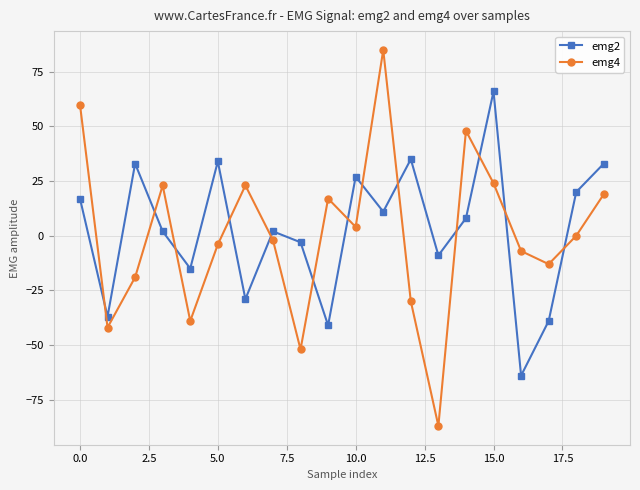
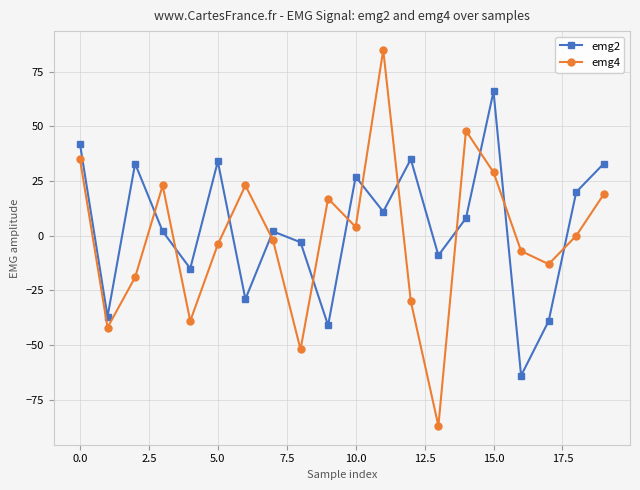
emg2, 0.0: 17 -> 42
emg4, 0.0: 60 -> 35
emg4, 15.0: 24 -> 29
